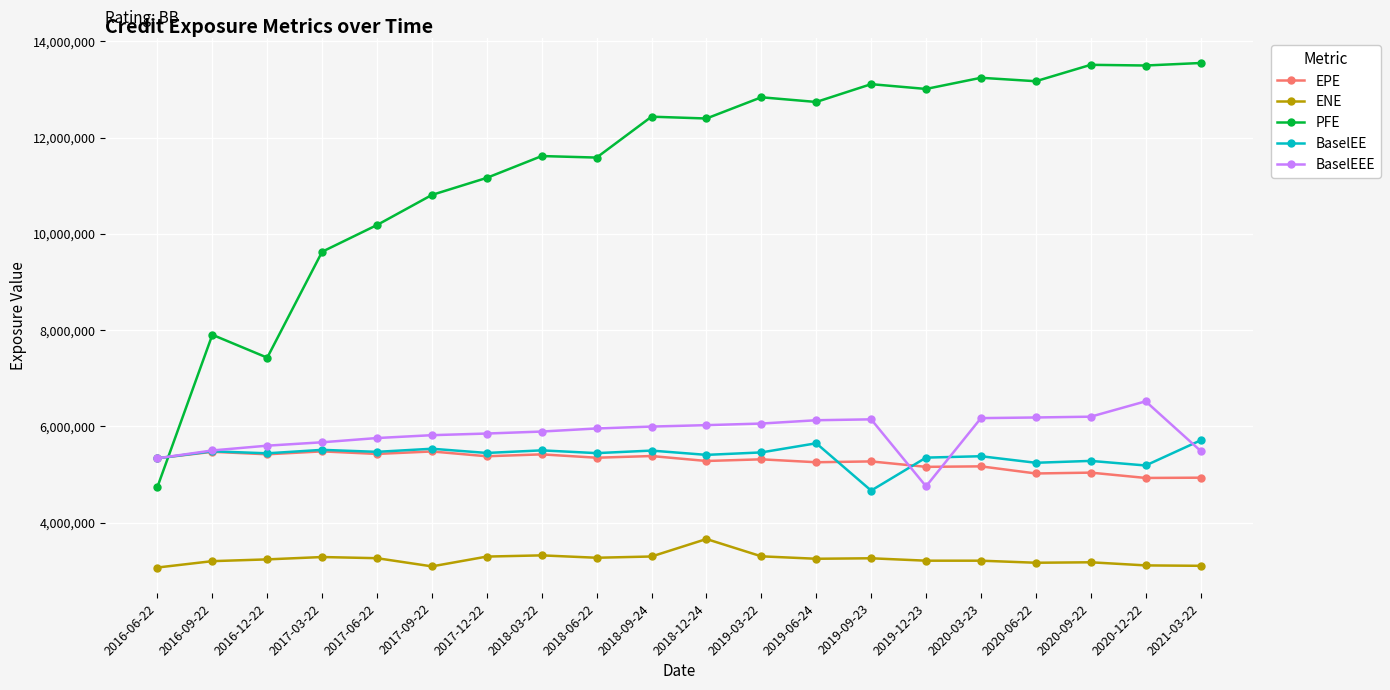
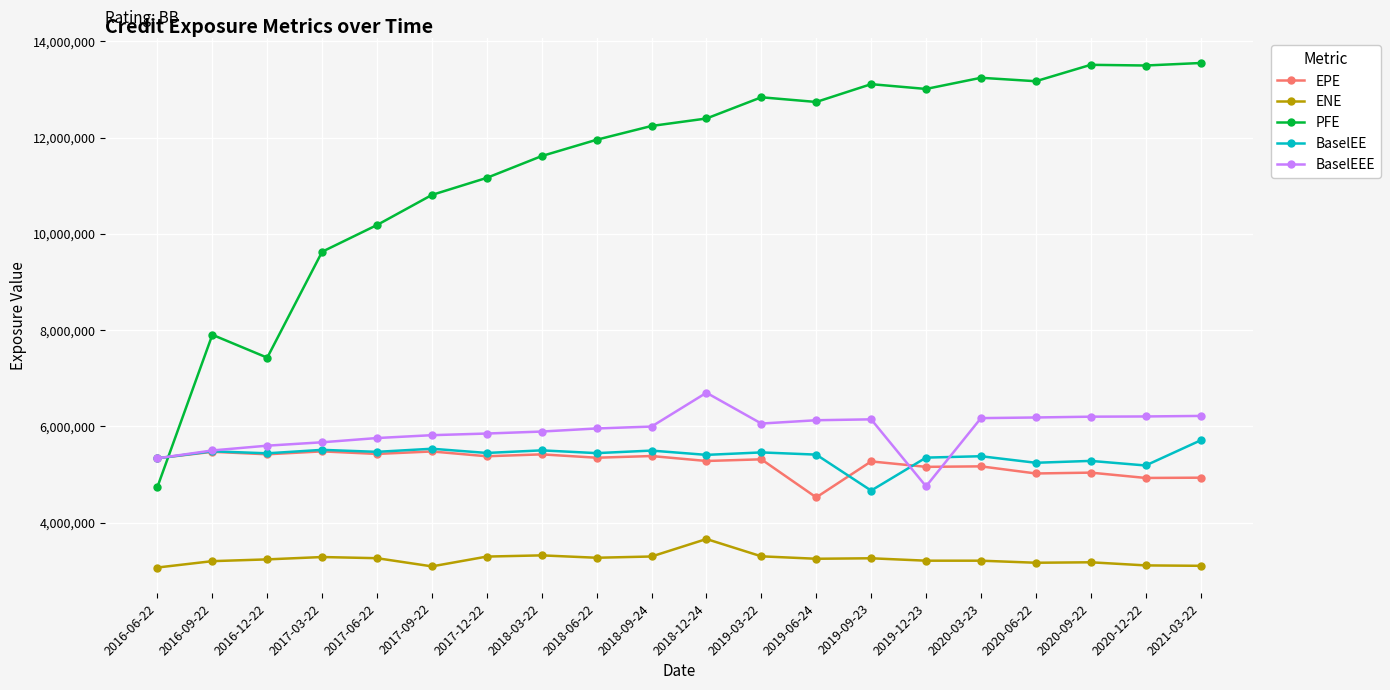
PFE, 2018-06-22: 11,600,000 -> 12,000,000
PFE, 2018-09-24: 12,400,000 -> 12,200,000
BaselEEE, 2018-12-24: 6,000,000 -> 6,700,000
EPE, 2019-06-24: 5,300,000 -> 4,500,000
BaselEE, 2019-06-24: 5,600,000 -> 5,400,000
BaselEEE, 2020-12-22: 6,500,000 -> 6,200,000
BaselEEE, 2021-03-22: 5,500,000 -> 6,200,000
